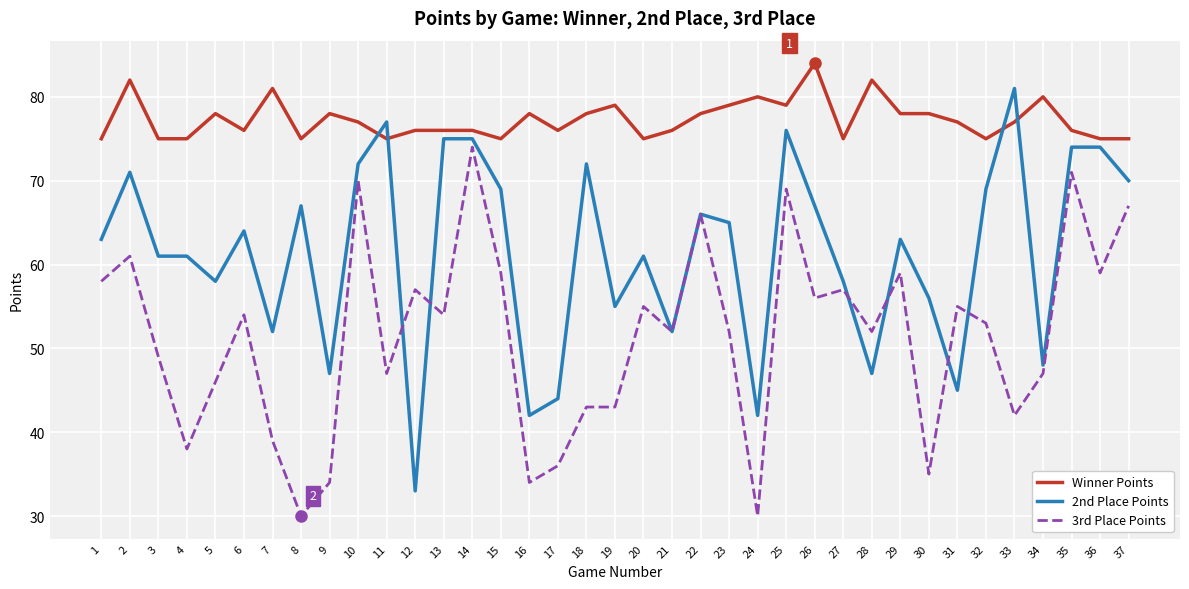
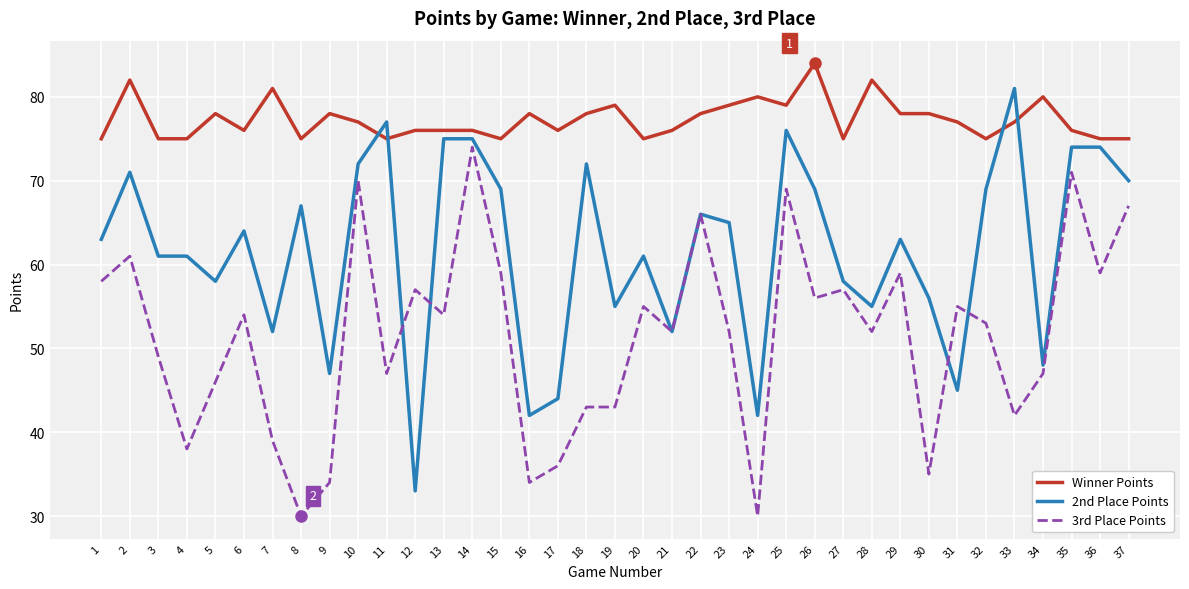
2nd Place Points, 26: 67 -> 69
2nd Place Points, 28: 47 -> 55
